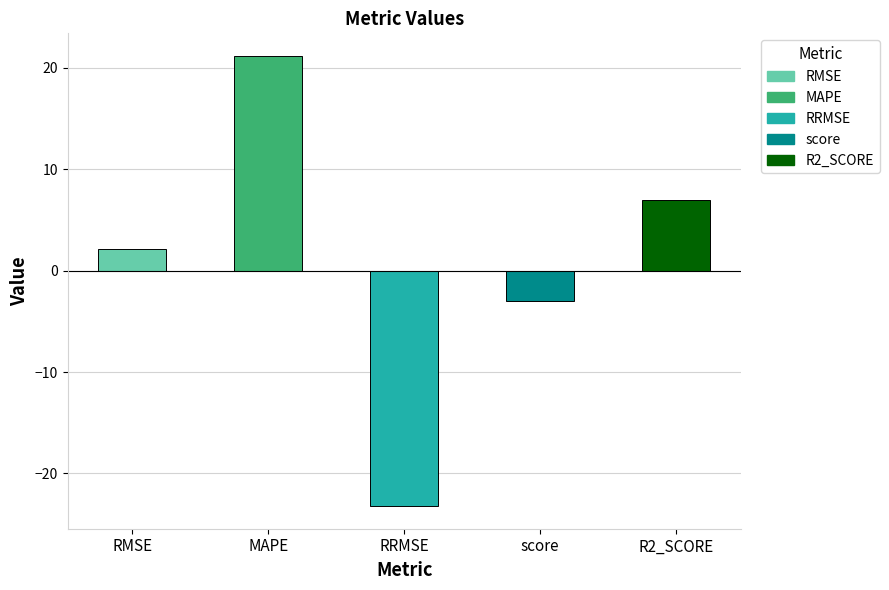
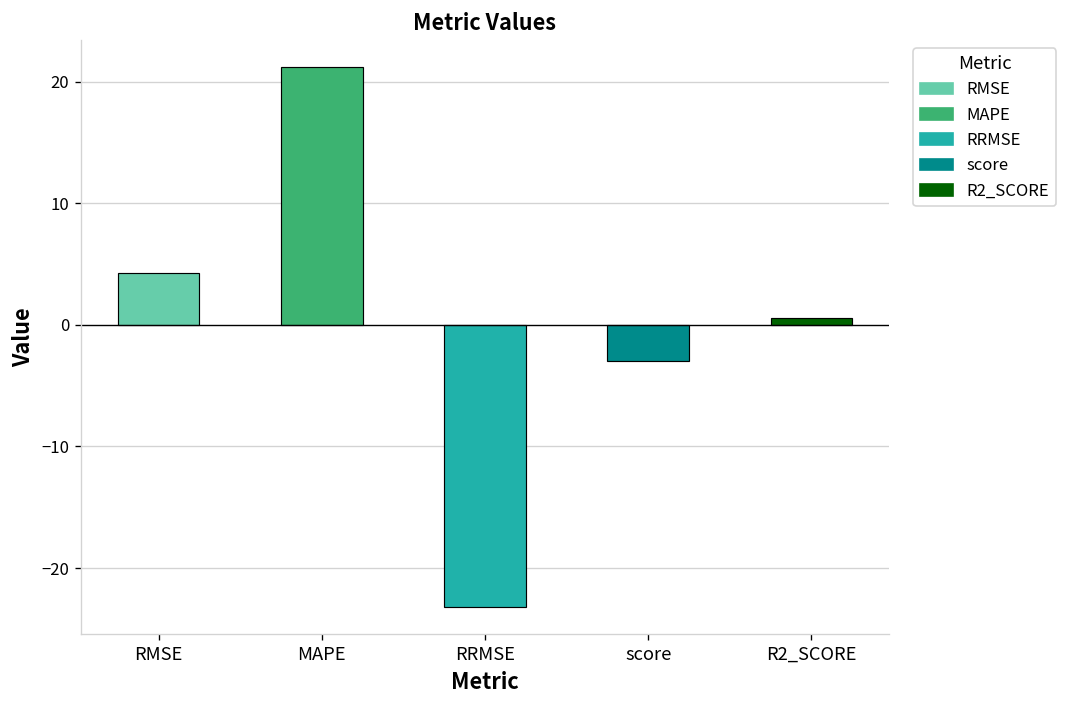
RMSE: 2.2 -> 4.3
R2_SCORE: 7.0 -> 0.6
